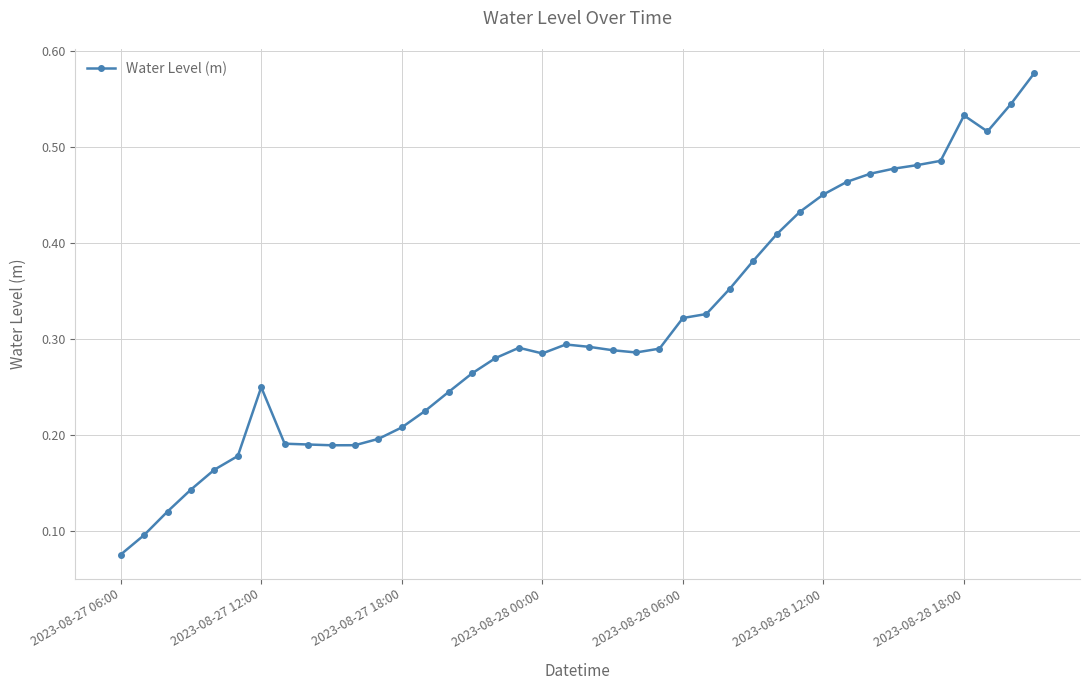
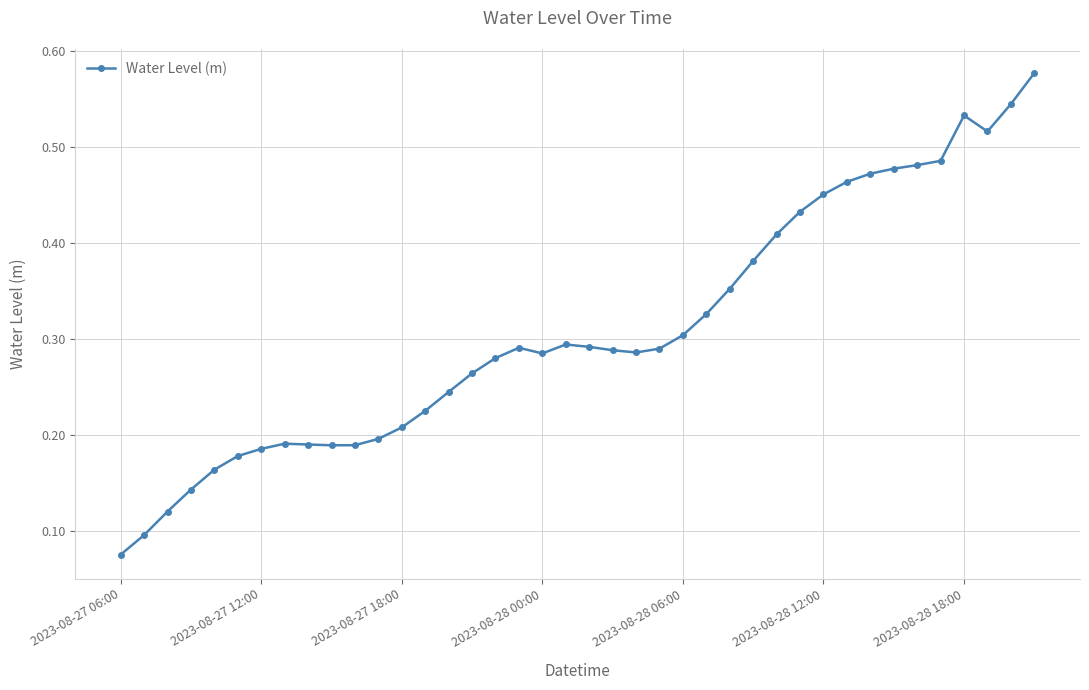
2023-08-27 12:00: 0.25 -> 0.19
2023-08-28 06:00: 0.32 -> 0.30
